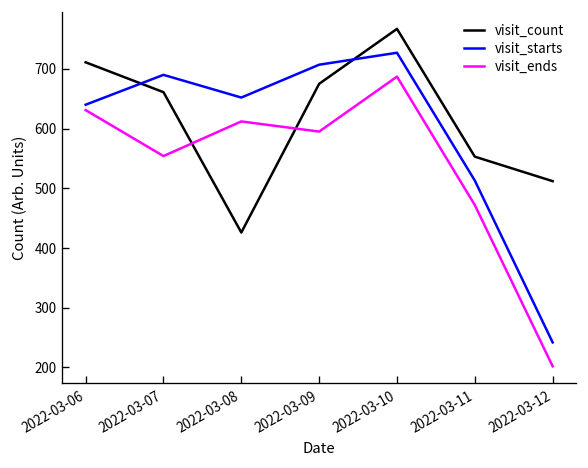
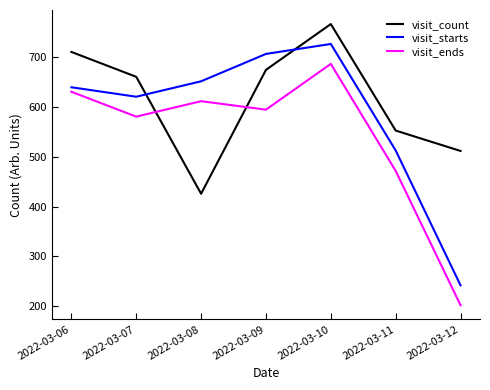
visit_starts, 2022-03-07: 690 -> 620
visit_ends, 2022-03-07: 550 -> 580
